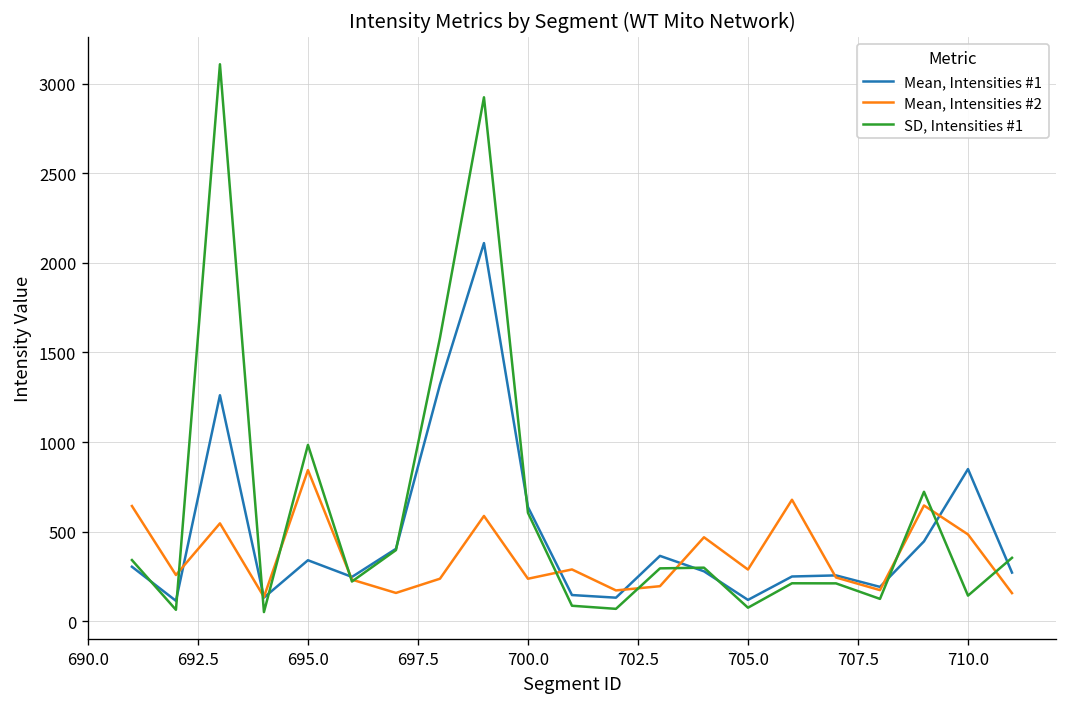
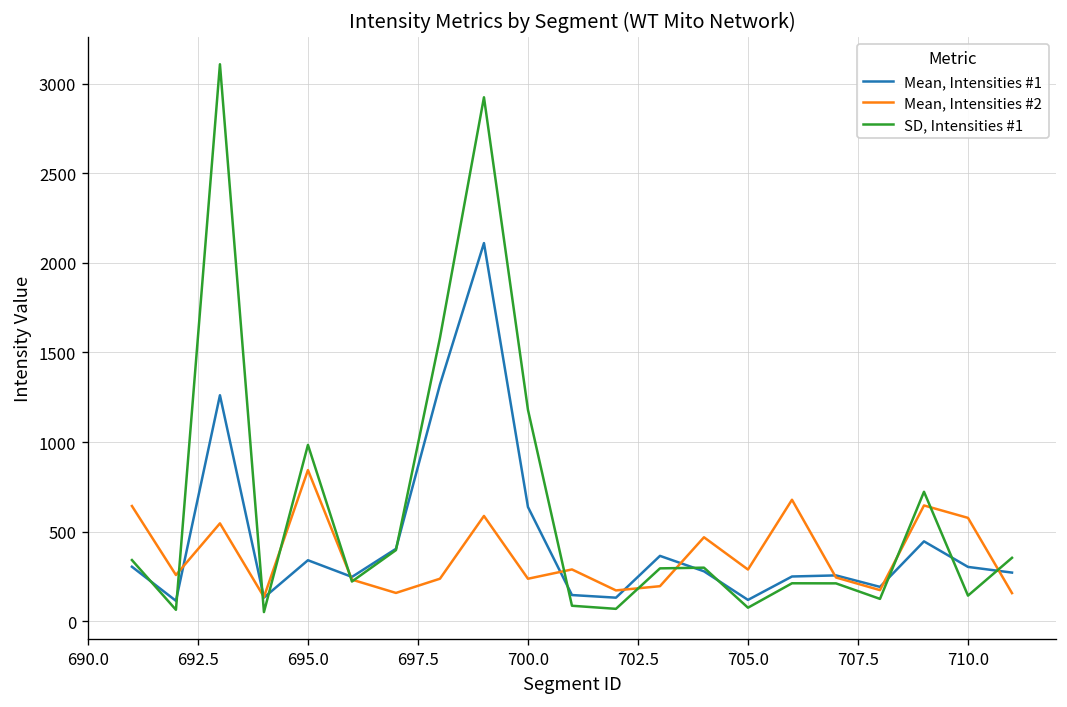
SD, Intensities #1, 700.0: 600 -> 1180
Mean, Intensities #1, 710.0: 850 -> 300
Mean, Intensities #2, 710.0: 480 -> 580
